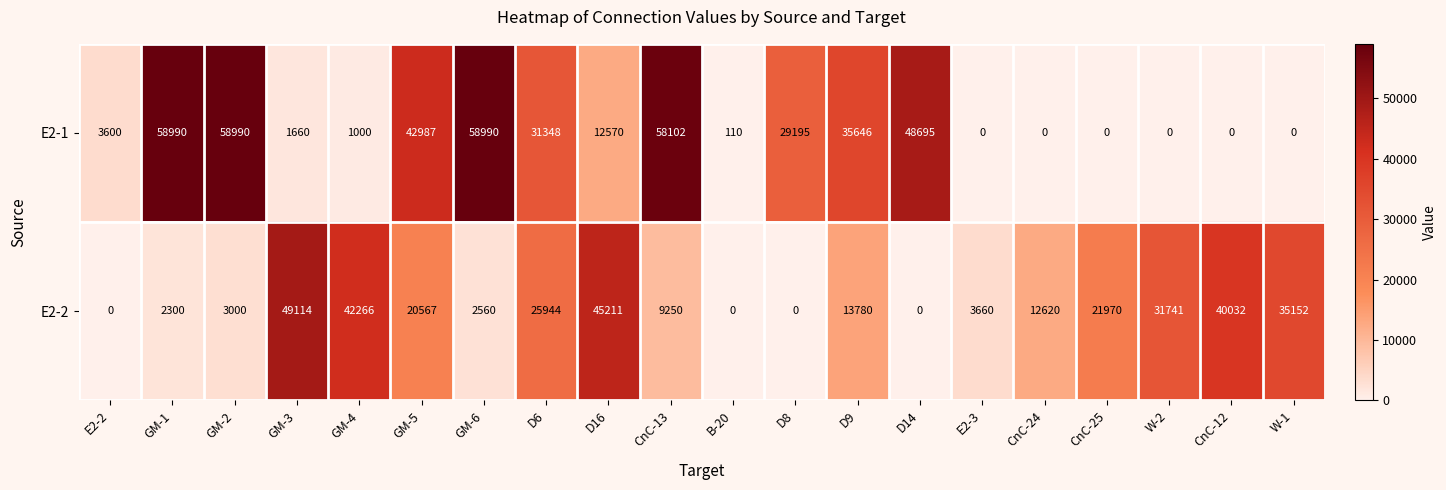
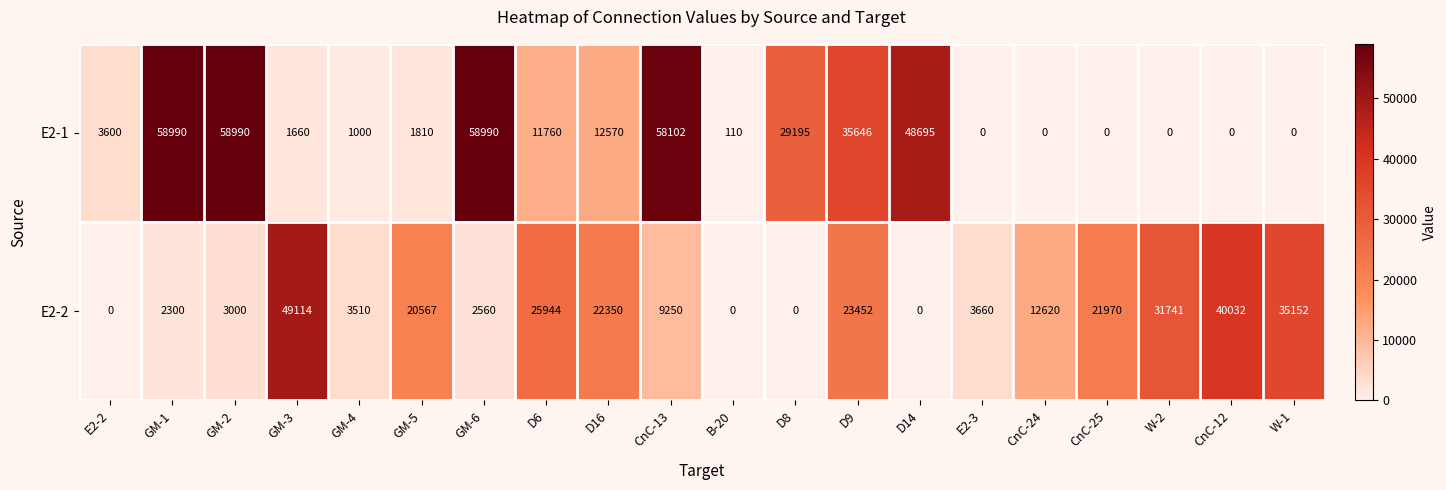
E2-1, GM-5: 42987 -> 1810
E2-1, D6: 31348 -> 11760
E2-2, GM-4: 42266 -> 3510
E2-2, D16: 45211 -> 22350
E2-2, D9: 13780 -> 23452
